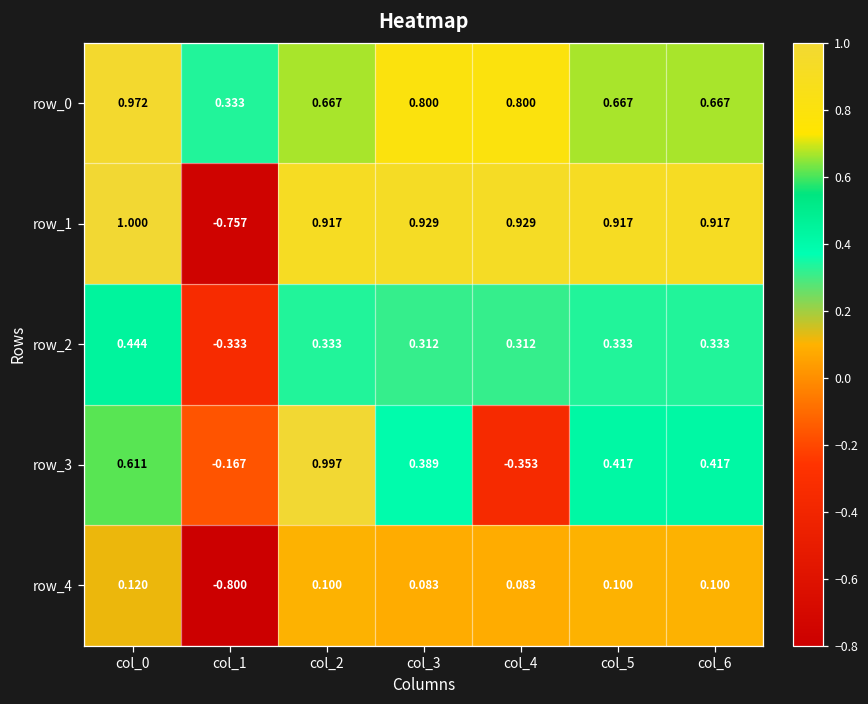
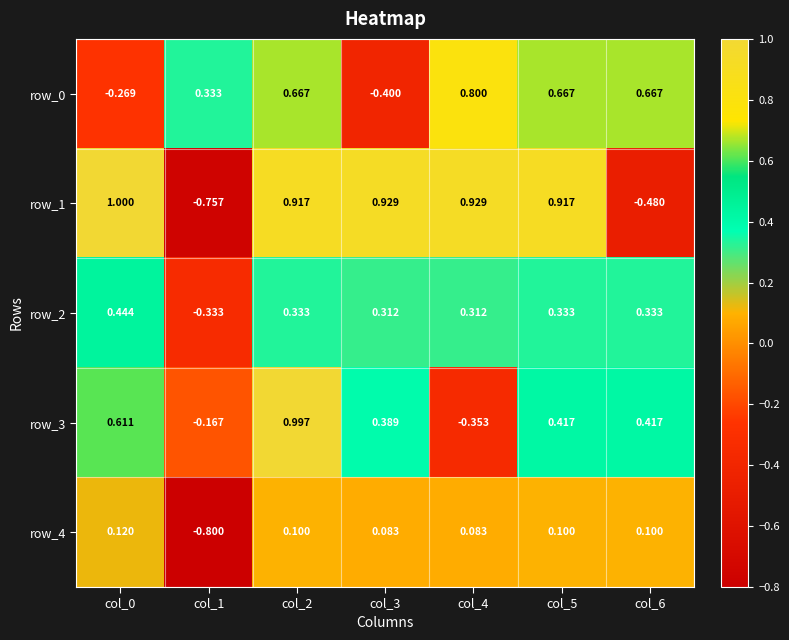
row_0, col_0: 0.972 -> -0.269
row_0, col_3: 0.800 -> -0.400
row_1, col_6: 0.917 -> -0.480
